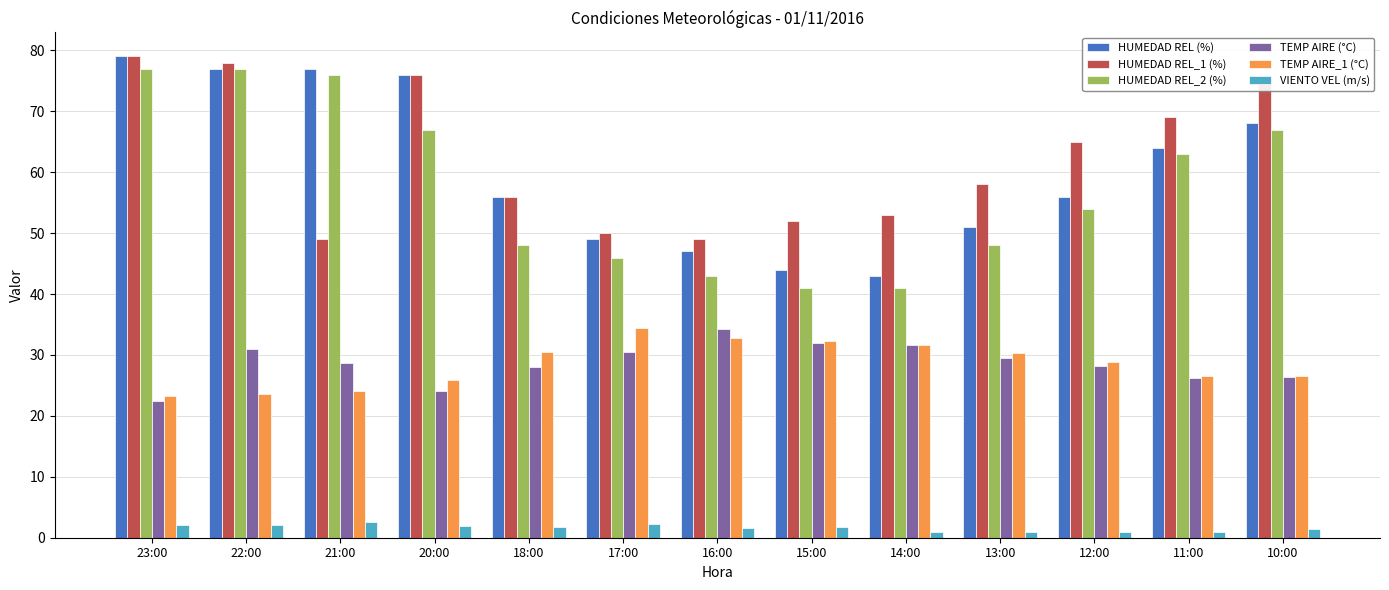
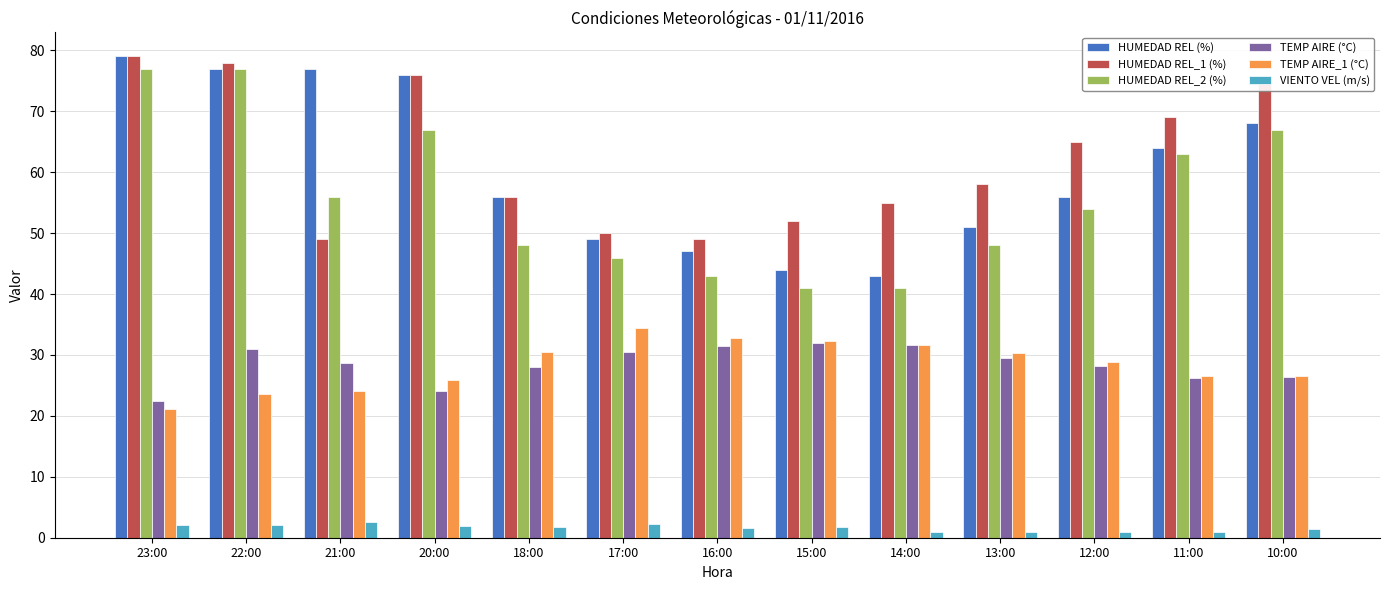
TEMP AIRE_1 (°C), 23:00: 23 -> 21
HUMEDAD REL_2 (%), 21:00: 76 -> 56
TEMP AIRE (°C), 16:00: 34 -> 31
HUMEDAD REL_1 (%), 14:00: 53 -> 55
